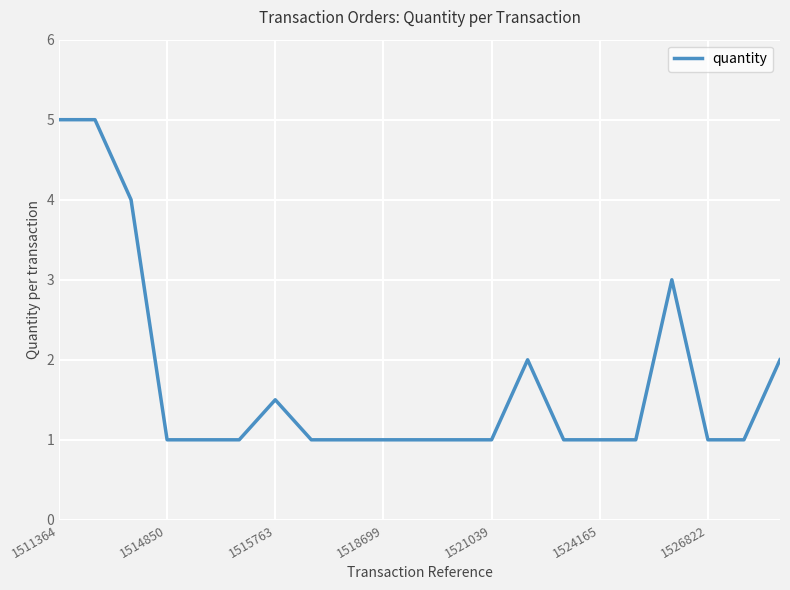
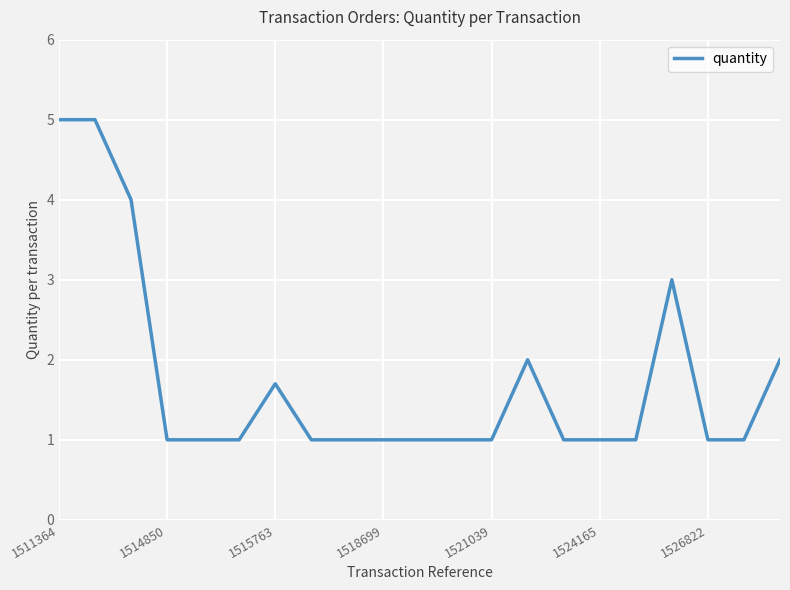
1515763: 1.5 -> 1.7
